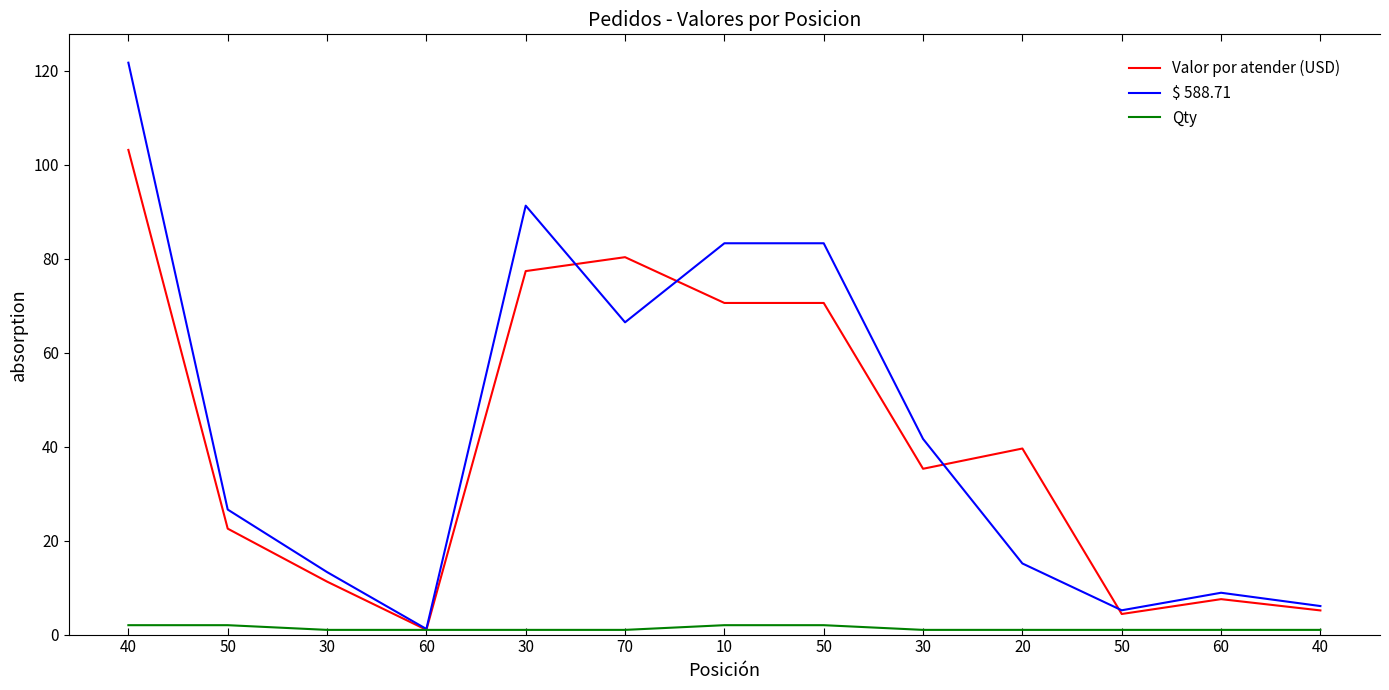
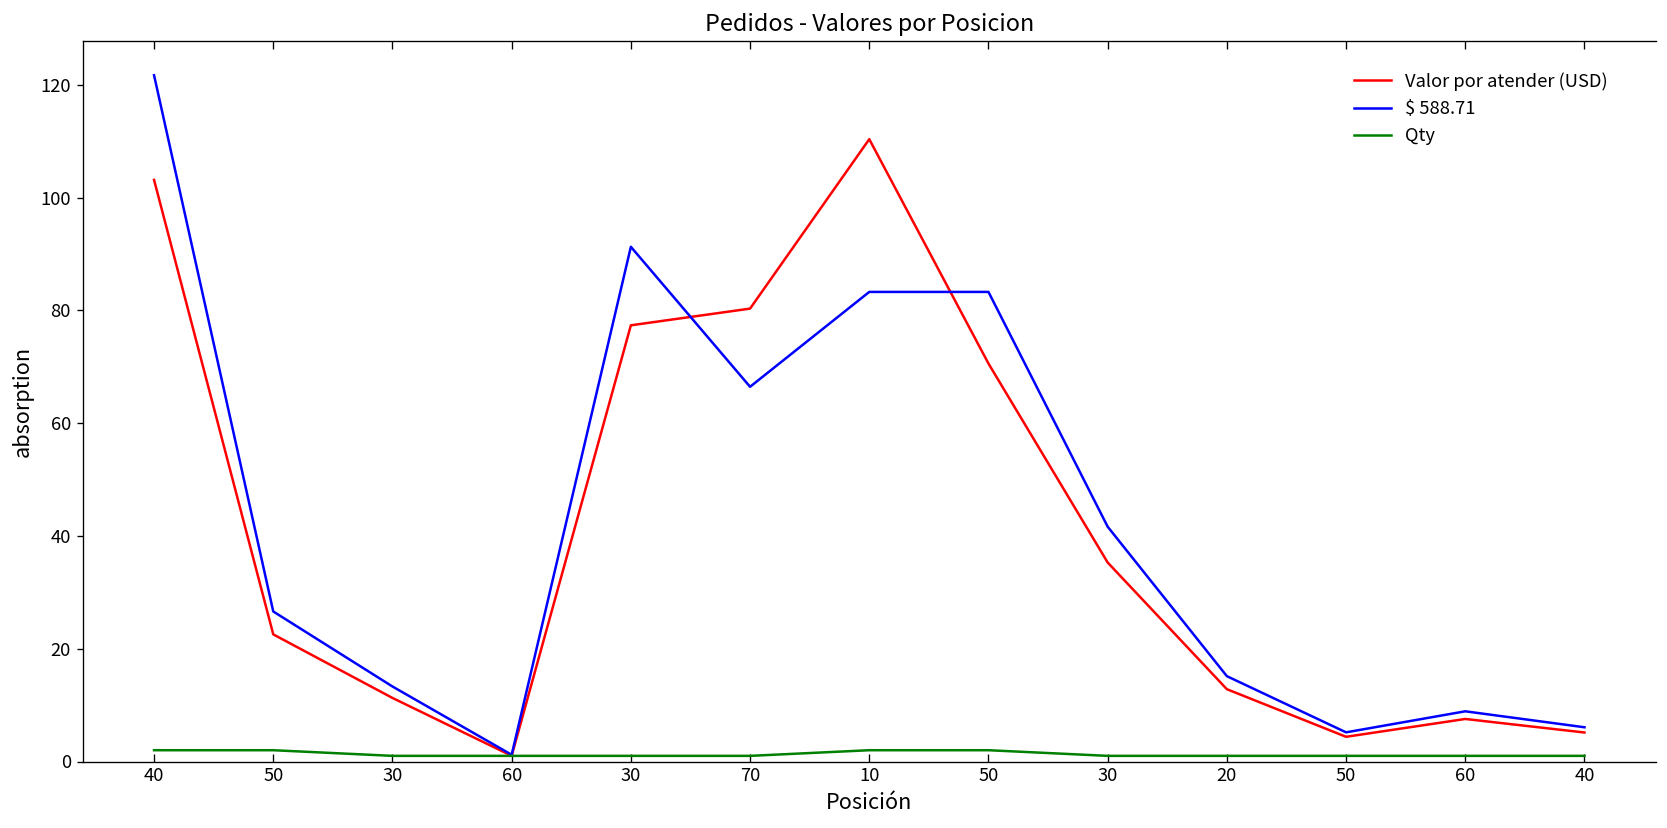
Valor por atender (USD), 10: 71 -> 110
Valor por atender (USD), 20: 40 -> 13
